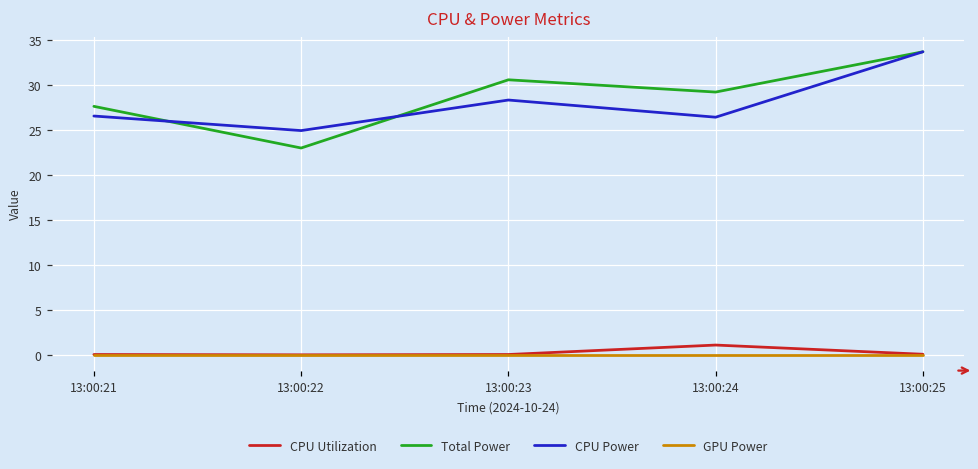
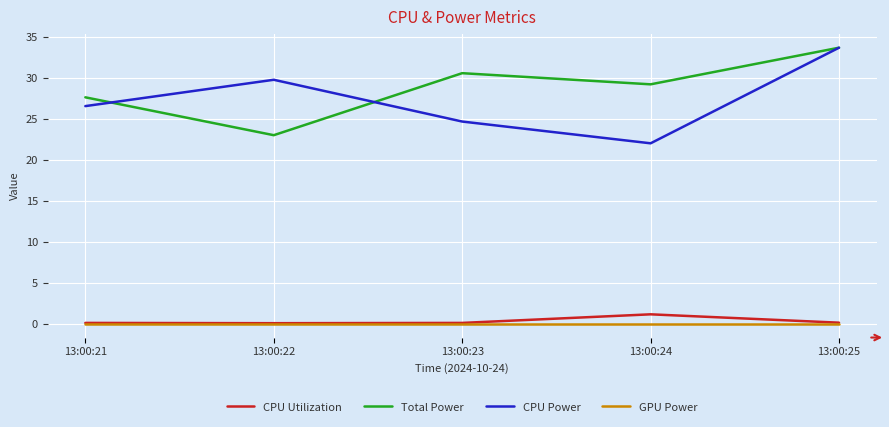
CPU Power, 13:00:22: 25 -> 30
CPU Power, 13:00:23: 28 -> 25
CPU Power, 13:00:24: 26 -> 22
